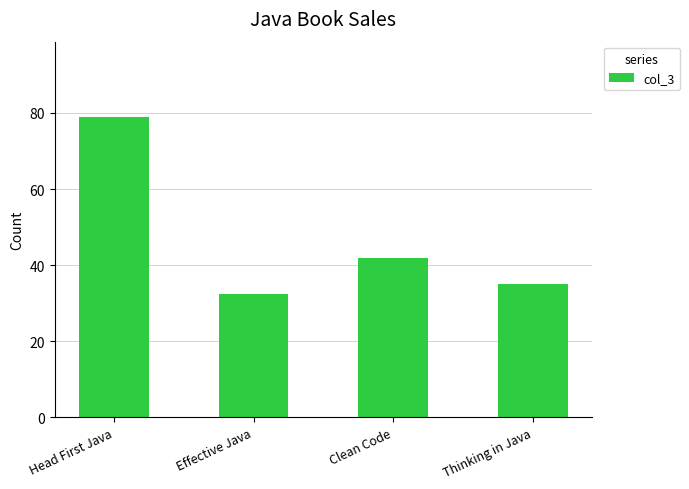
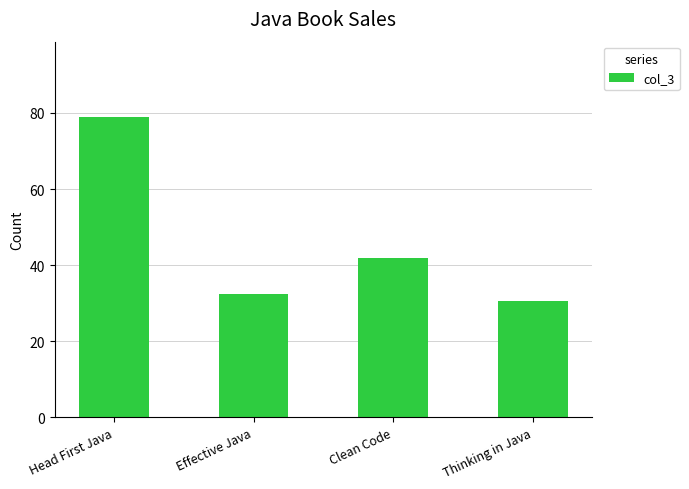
Thinking in Java: 35 -> 31
